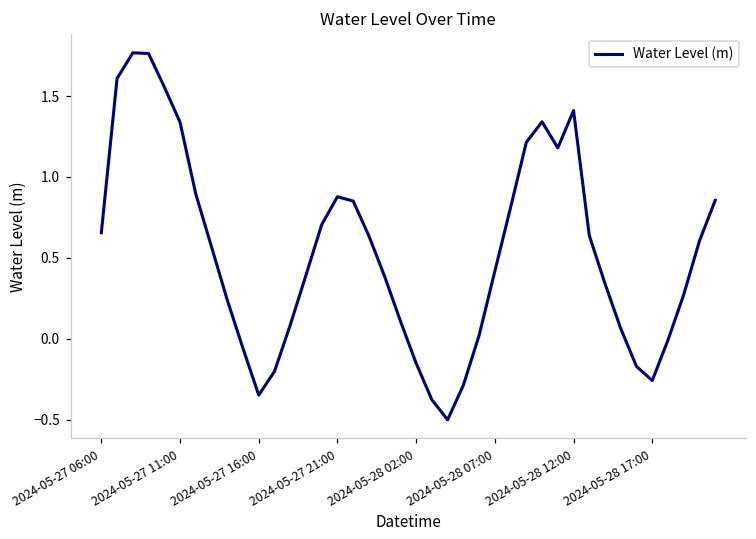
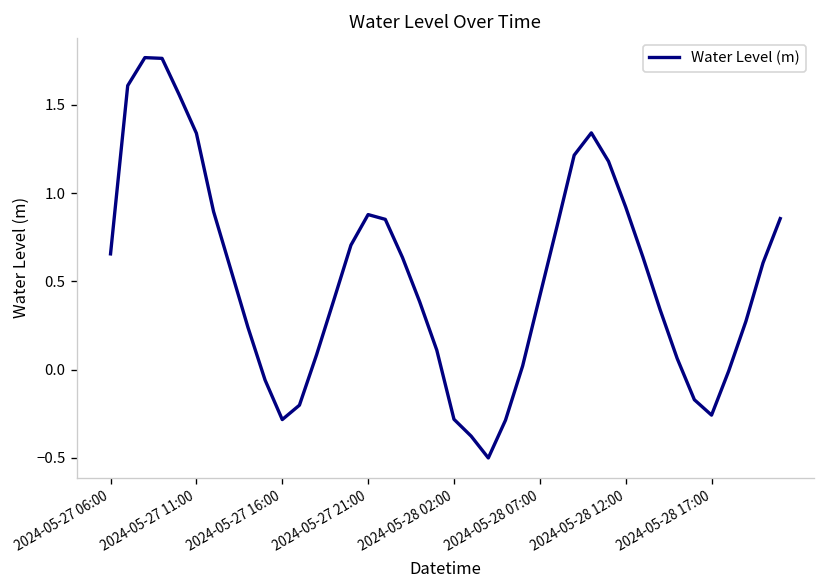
2024-05-27 16:00: -0.35 -> -0.28
2024-05-28 02:00: -0.15 -> -0.28
2024-05-28 12:00: 1.41 -> 0.92
